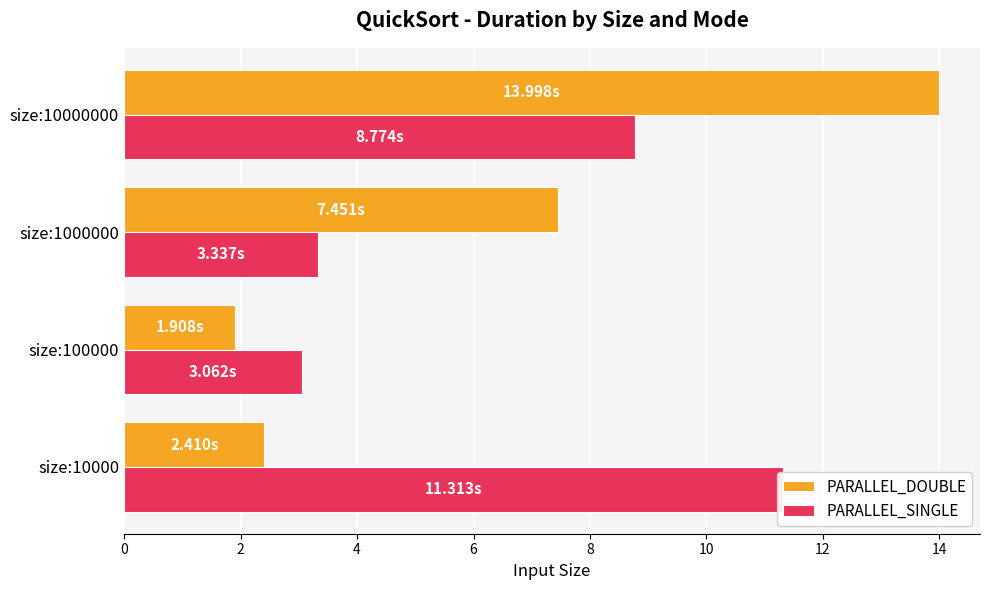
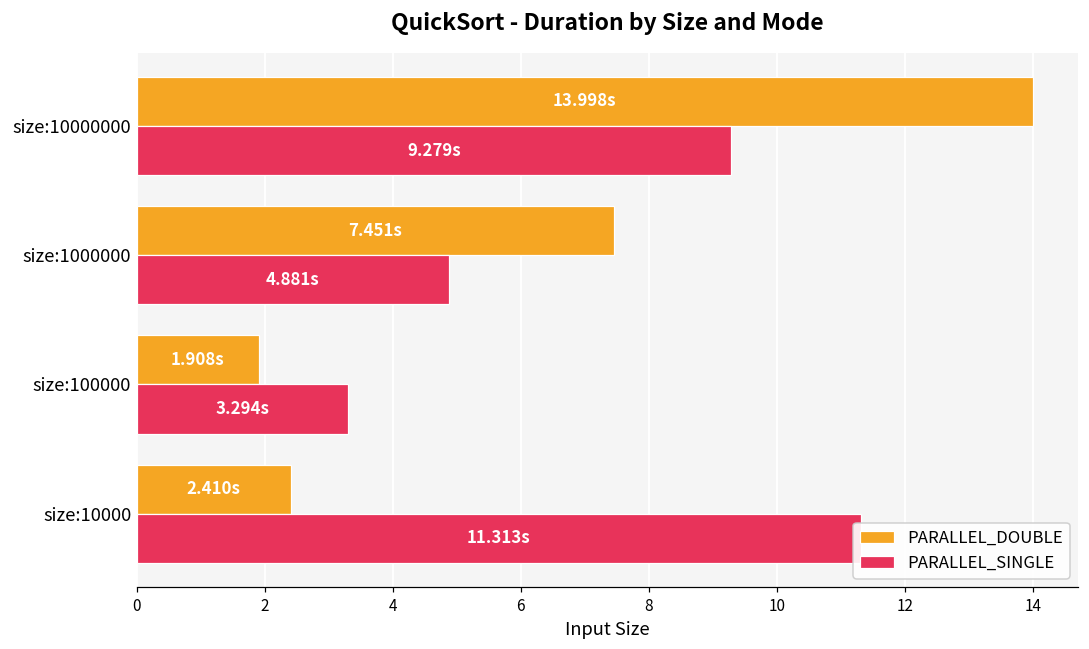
PARALLEL_SINGLE, size:10000000: 8.774s -> 9.279s
PARALLEL_SINGLE, size:1000000: 3.337s -> 4.881s
PARALLEL_SINGLE, size:100000: 3.062s -> 3.294s
